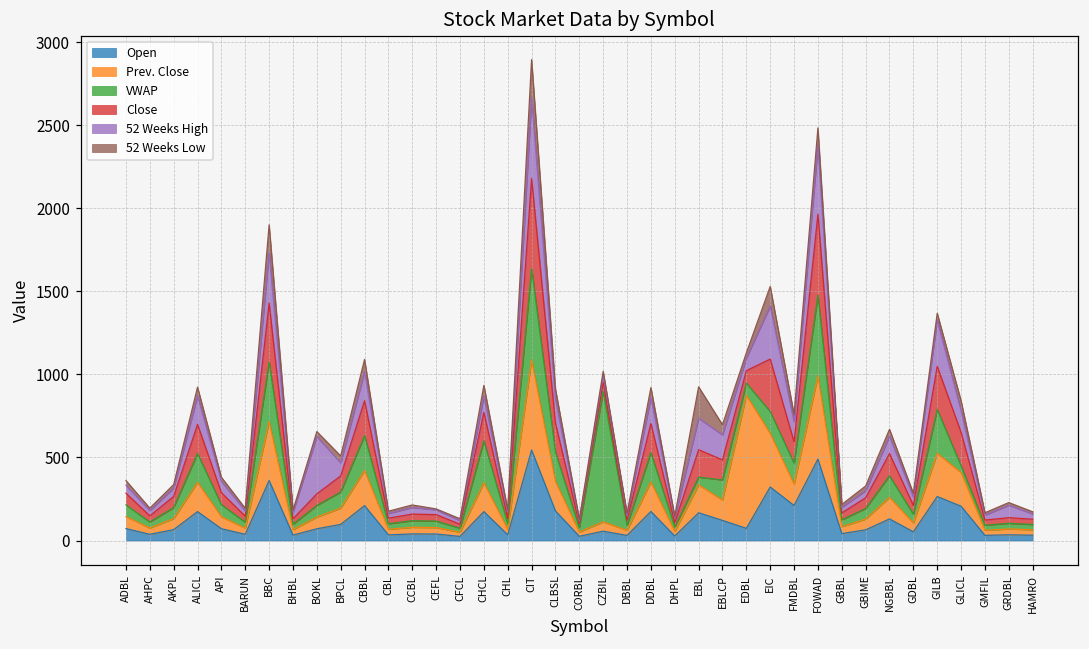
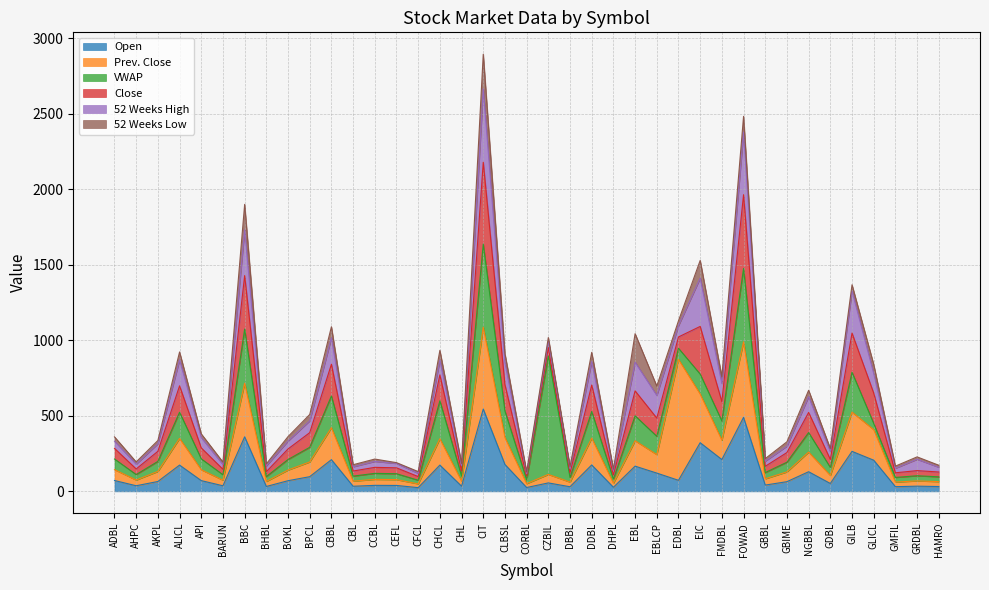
52 Weeks High, BOKL: 350 -> 50
VWAP, EBL: 50 -> 170
